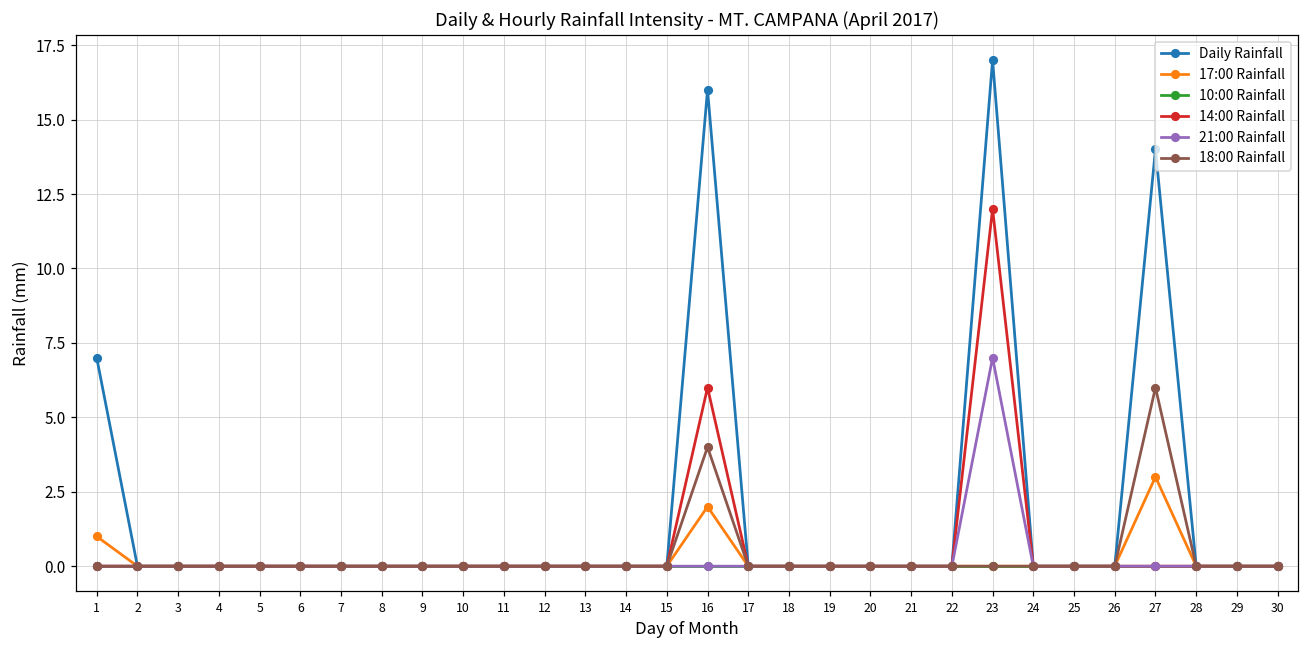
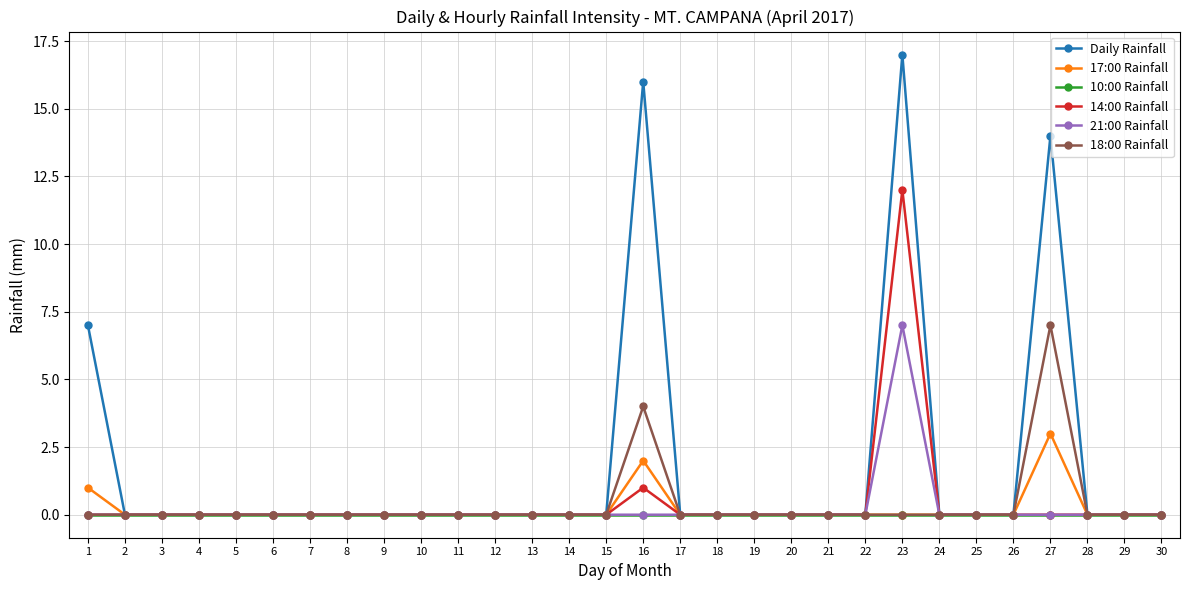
14:00 Rainfall, 16: 6 -> 1
18:00 Rainfall, 27: 6 -> 7
